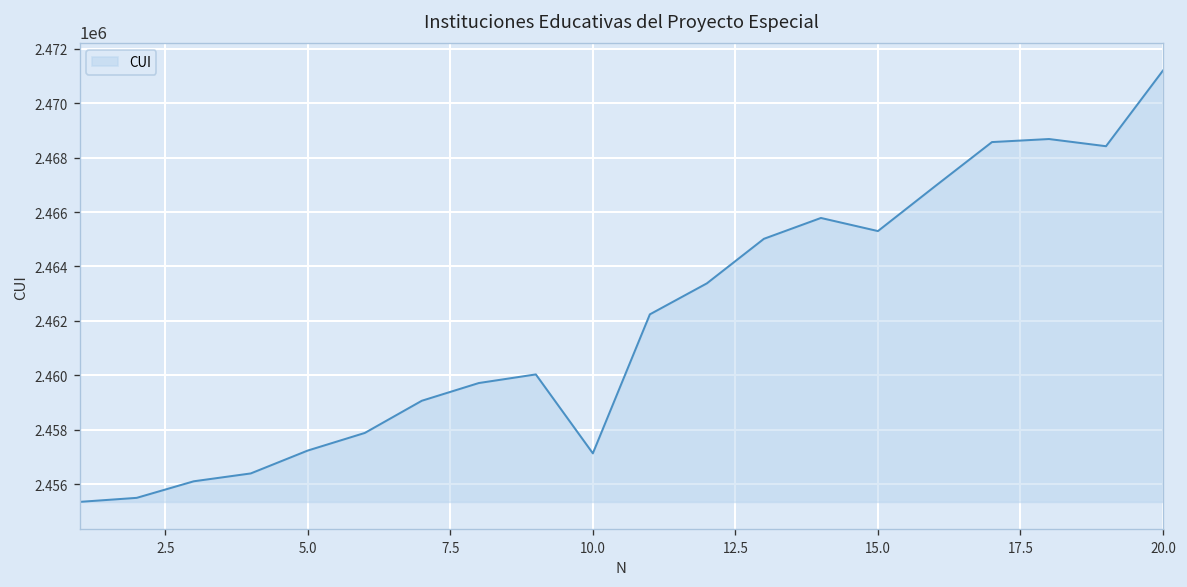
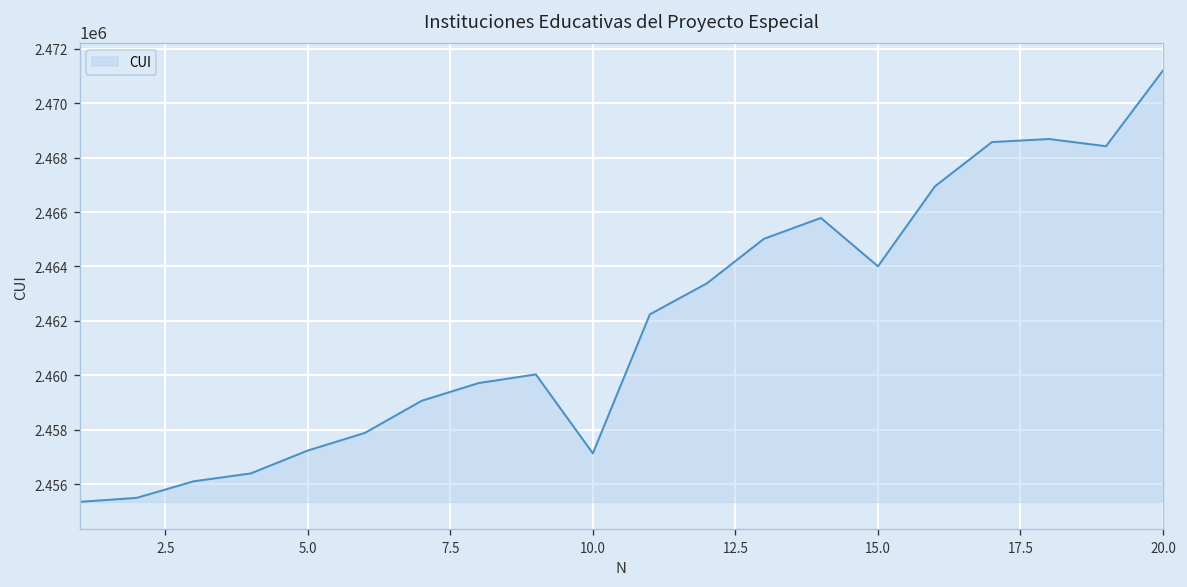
15.0: 2465300 -> 2464000
